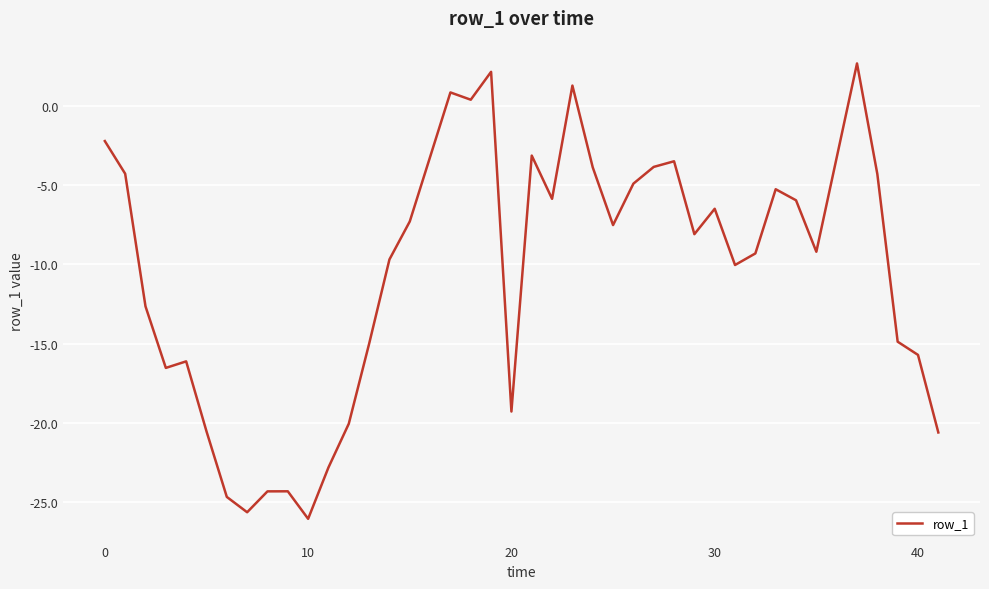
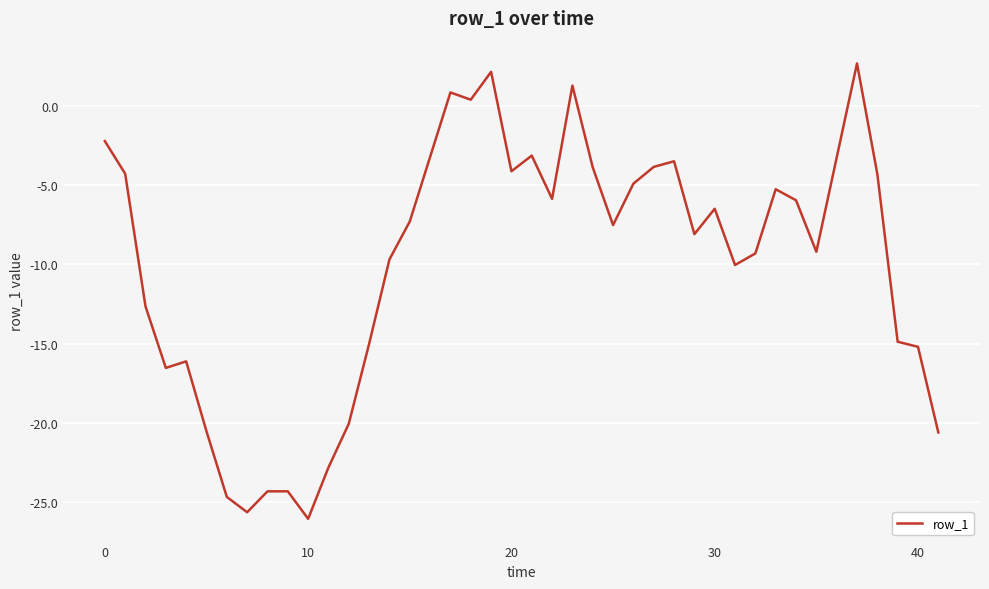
20: -19.3 -> -4.1
40: -15.7 -> -15.2
